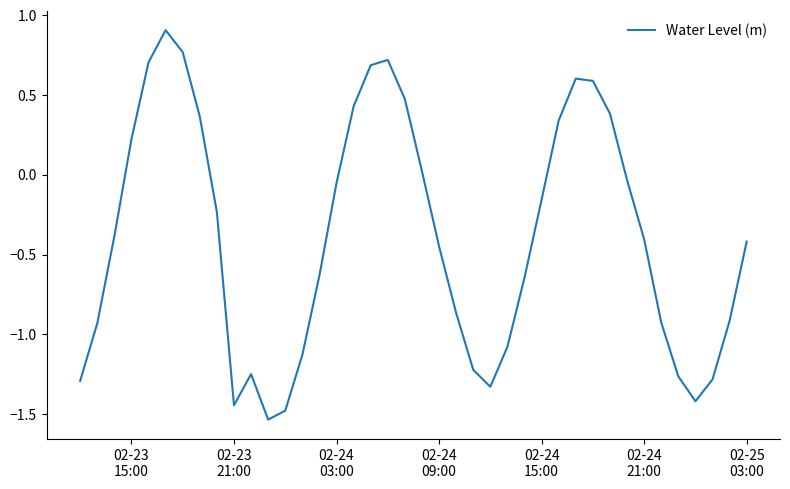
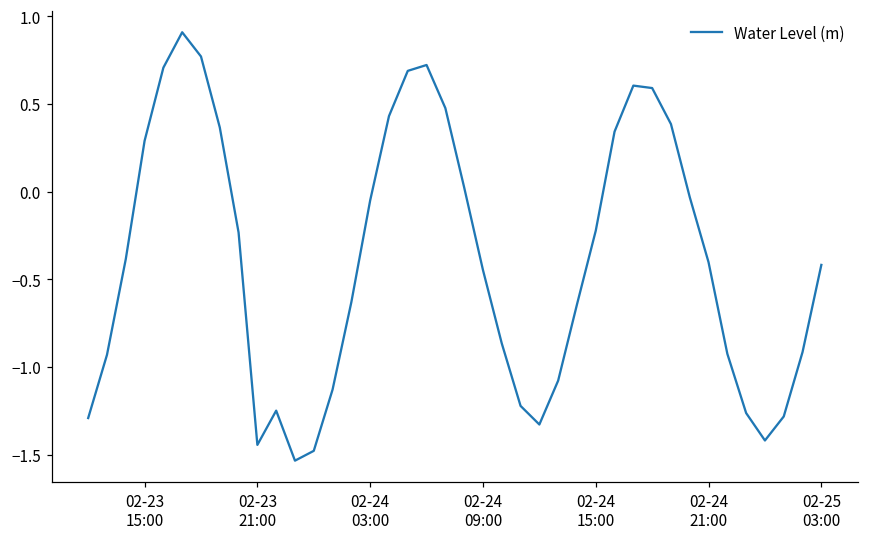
02-23 15:00: 0.22 -> 0.29
02-24 15:00: -0.15 -> -0.22
